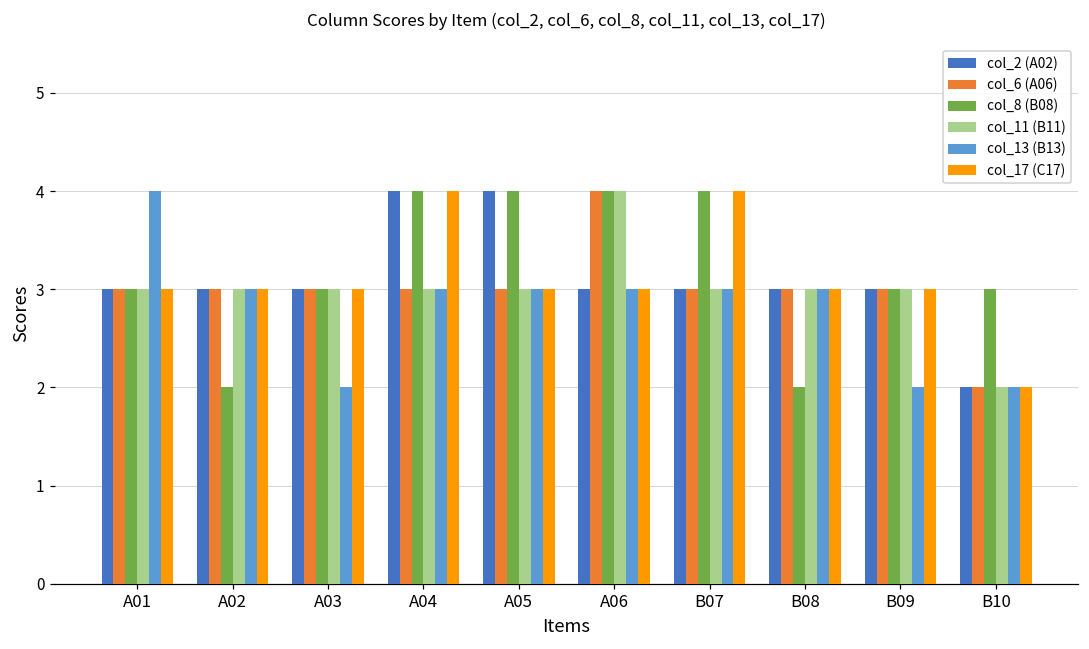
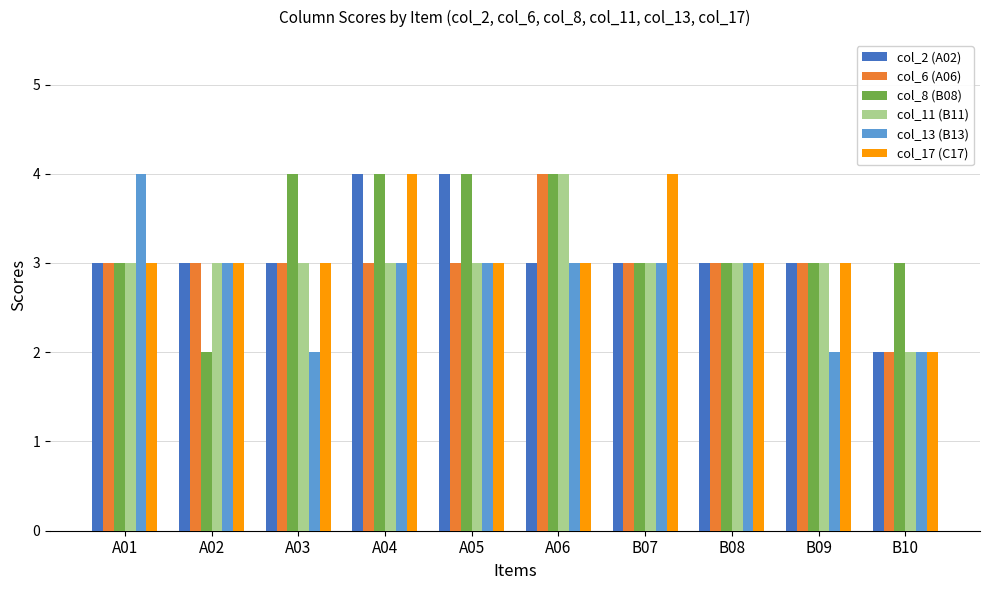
col_8 (B08), A03: 3 -> 4
col_8 (B08), B07: 4 -> 3
col_8 (B08), B08: 2 -> 3
